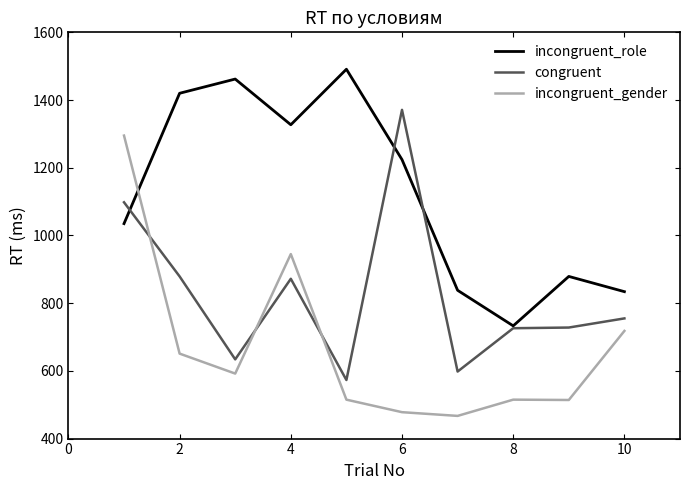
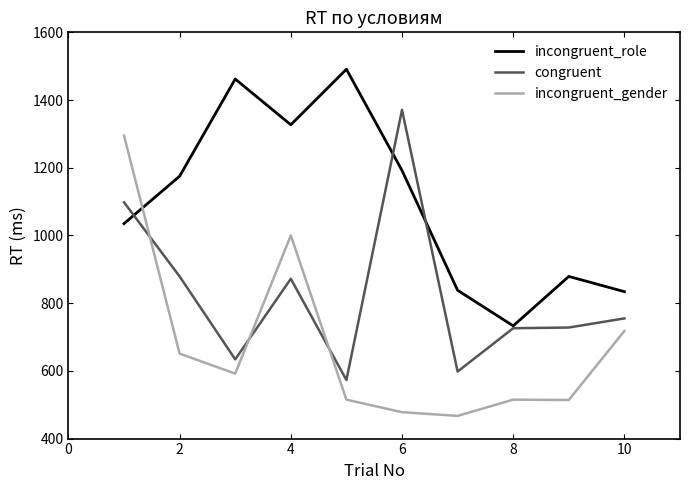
incongruent_role, 2: 1420 -> 1180
incongruent_gender, 4: 950 -> 1000
incongruent_role, 6: 1220 -> 1190
